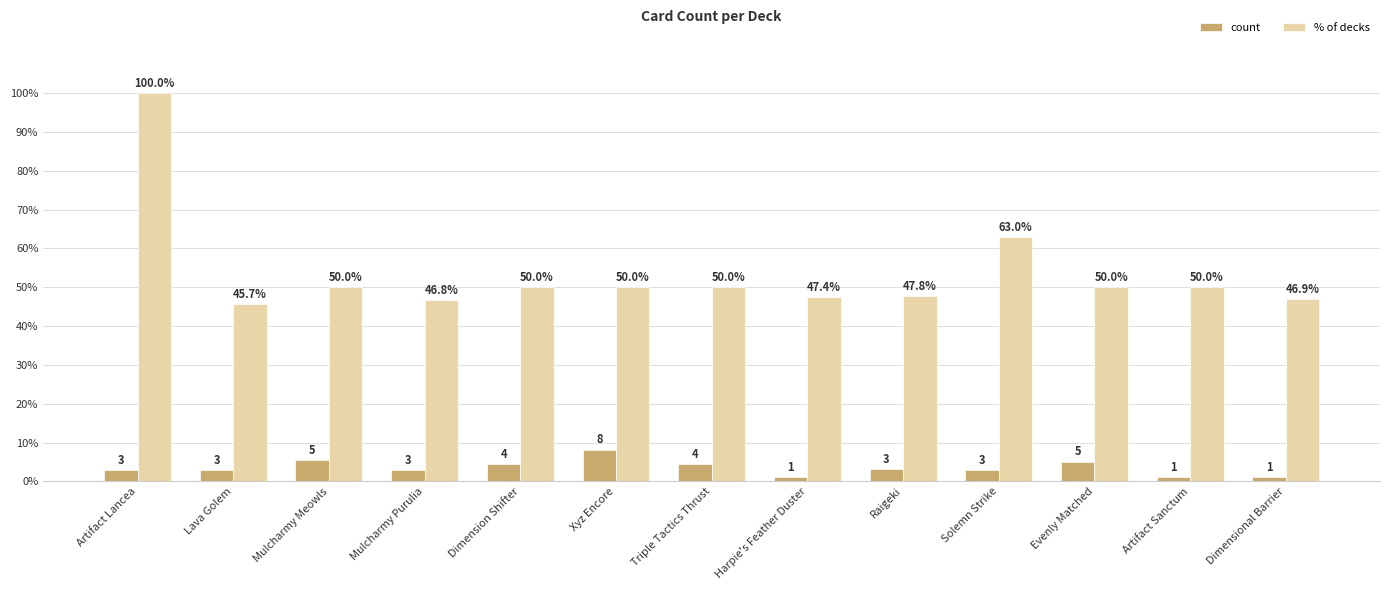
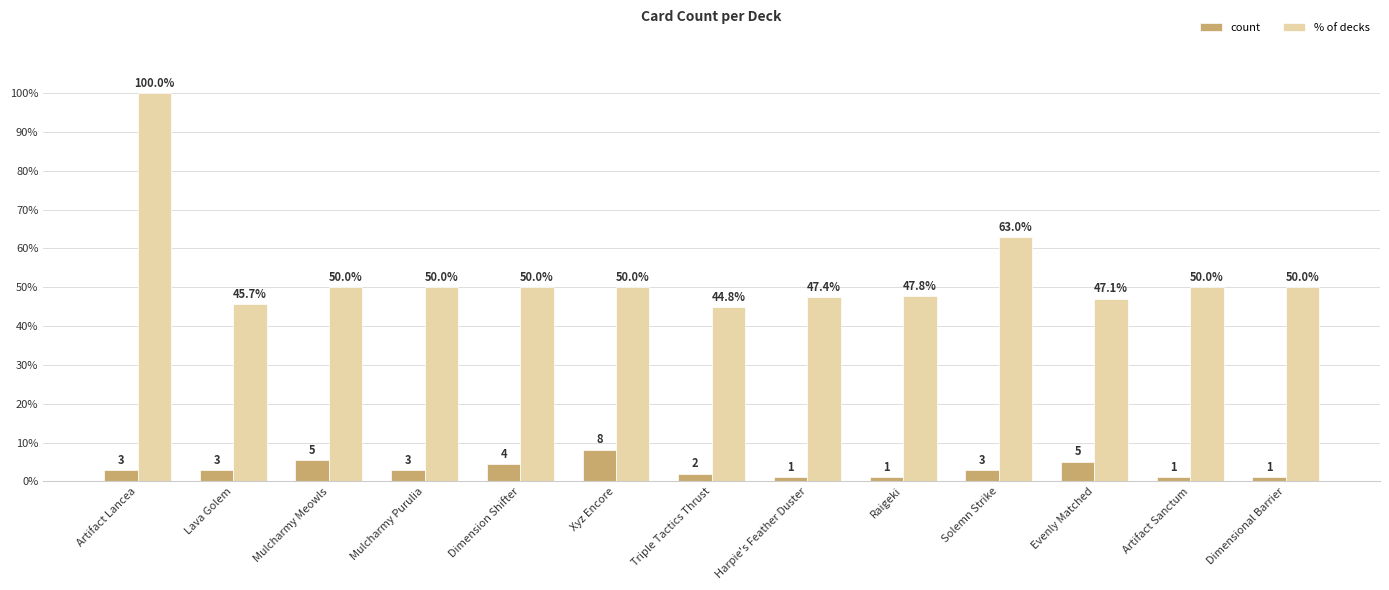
% of decks, Mulcharmy Purulia: 46.8% -> 50.0%
count, Triple Tactics Thrust: 4 -> 2
% of decks, Triple Tactics Thrust: 50.0% -> 44.8%
count, Raigeki: 3 -> 1
% of decks, Evenly Matched: 50.0% -> 47.1%
% of decks, Dimensional Barrier: 46.9% -> 50.0%
